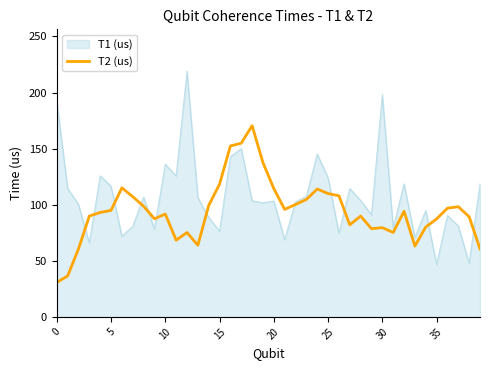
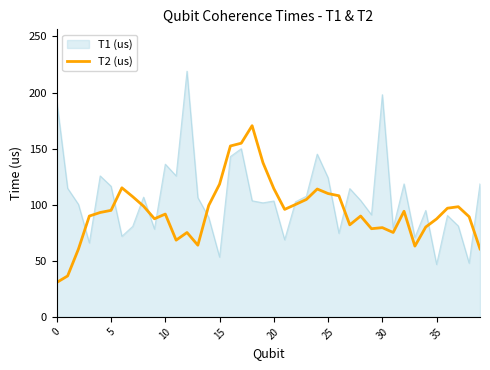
T1 (us), 15: 76 -> 53
